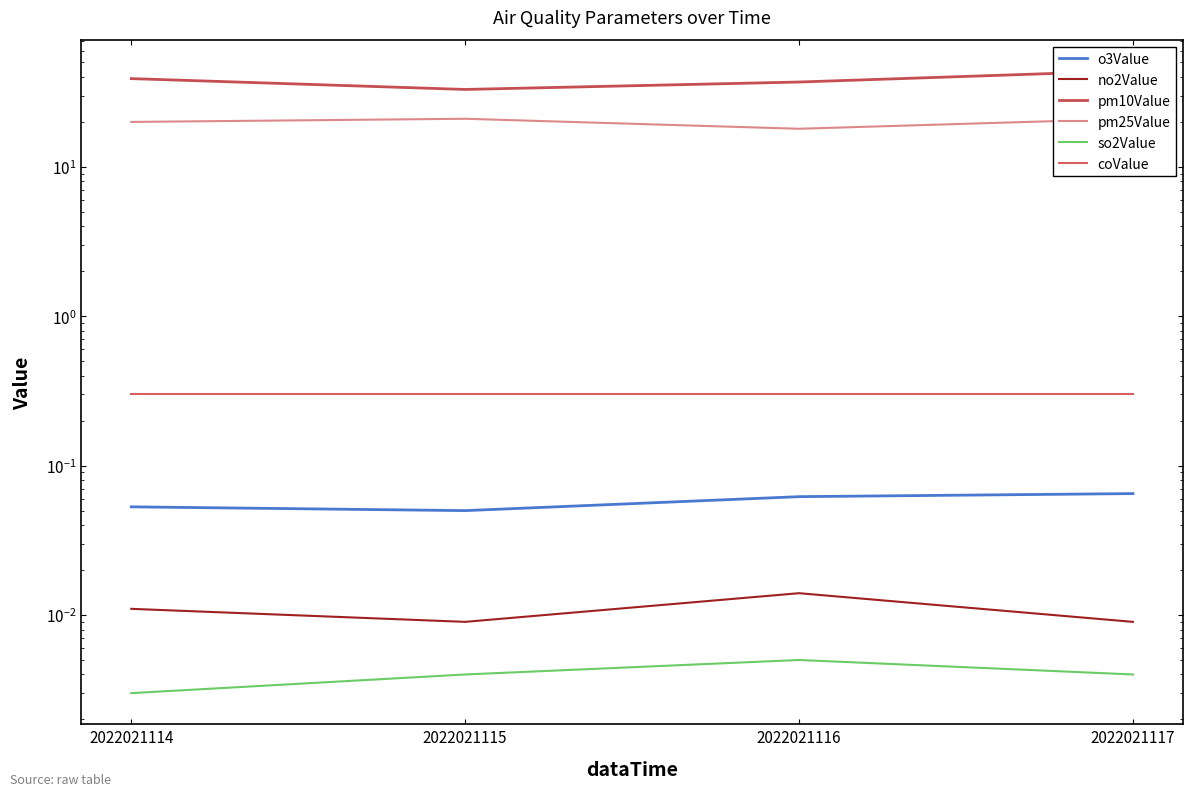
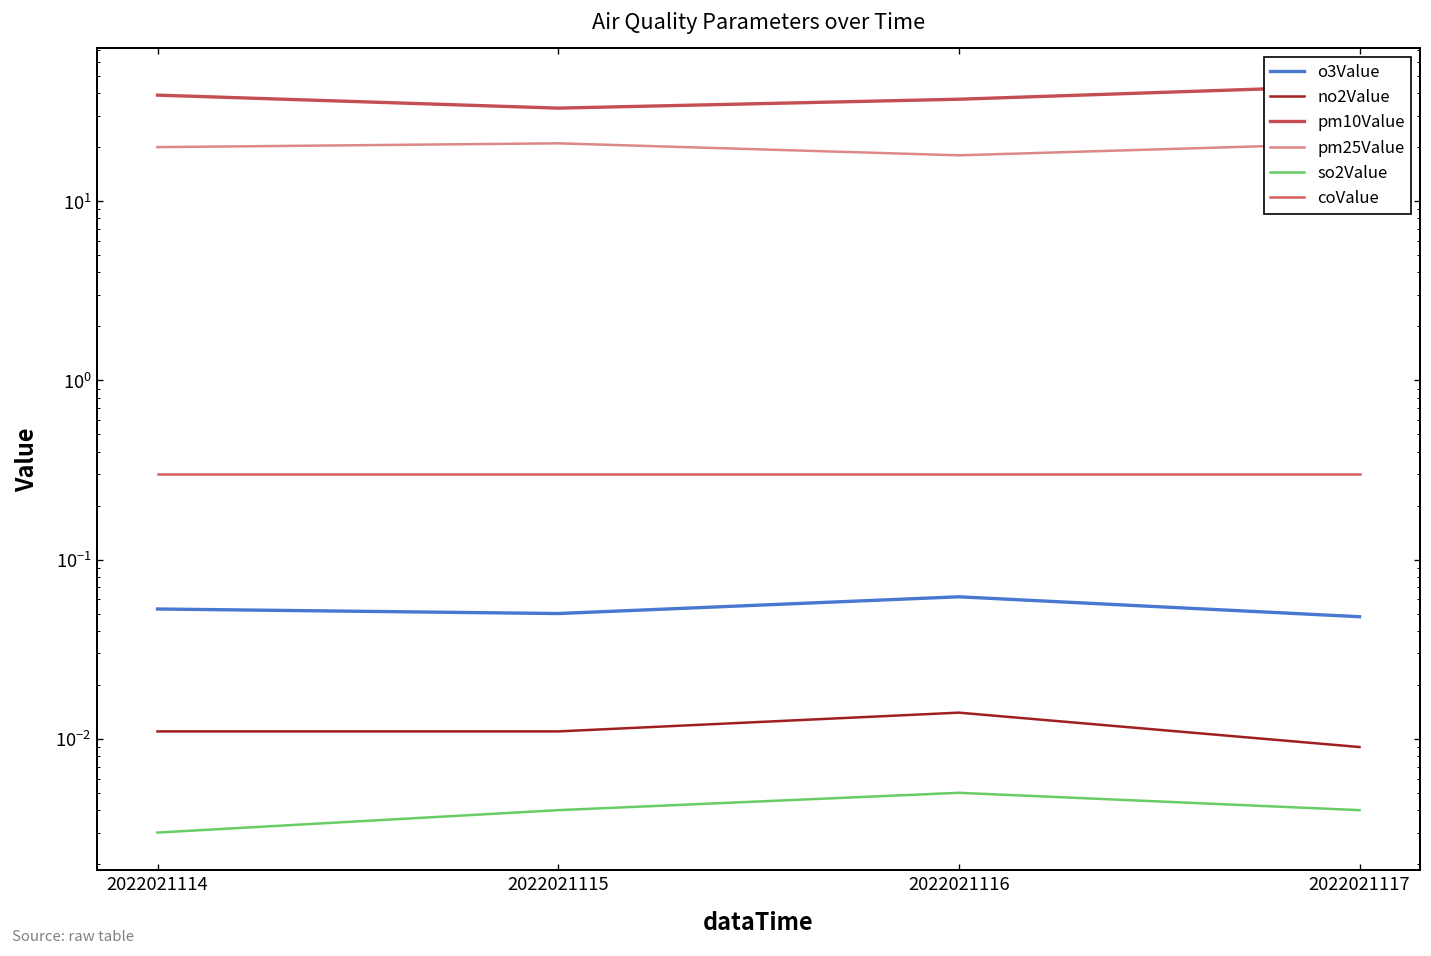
no2Value, 2022021115: 0.009 -> 0.011
o3Value, 2022021117: 0.07 -> 0.048
